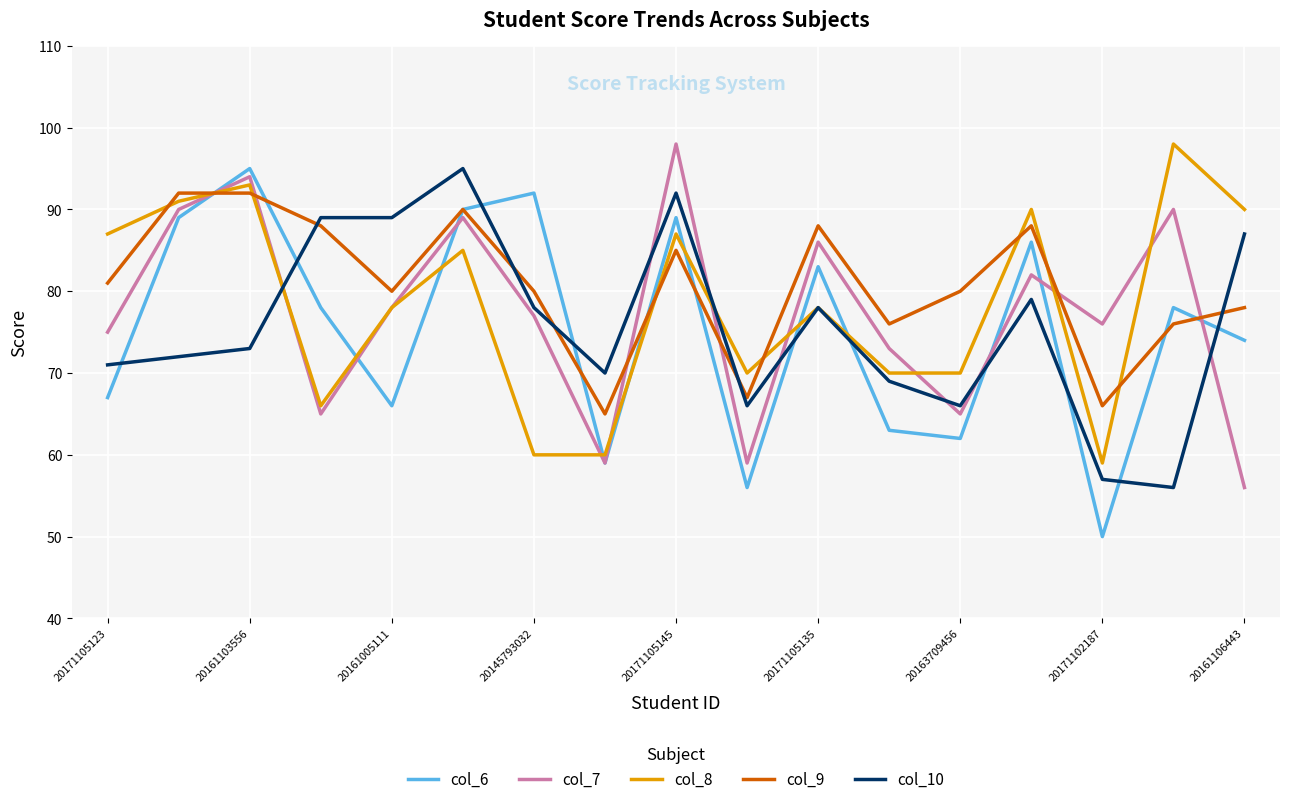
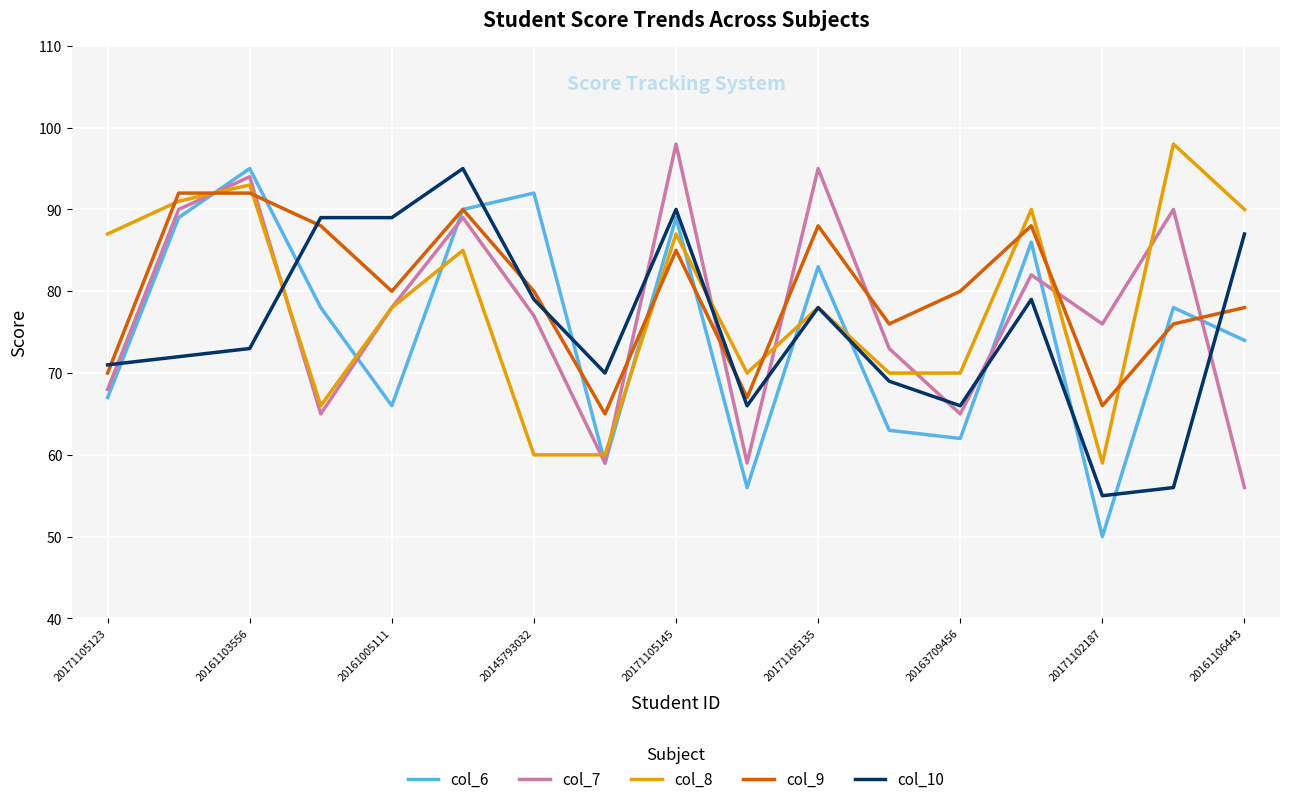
col_7, 20171105123: 75 -> 68
col_9, 20171105123: 81 -> 70
col_10, 20145793032: 78 -> 79
col_10, 20171105145: 92 -> 90
col_7, 20171105135: 86 -> 95
col_10, 20171102187: 57 -> 55
